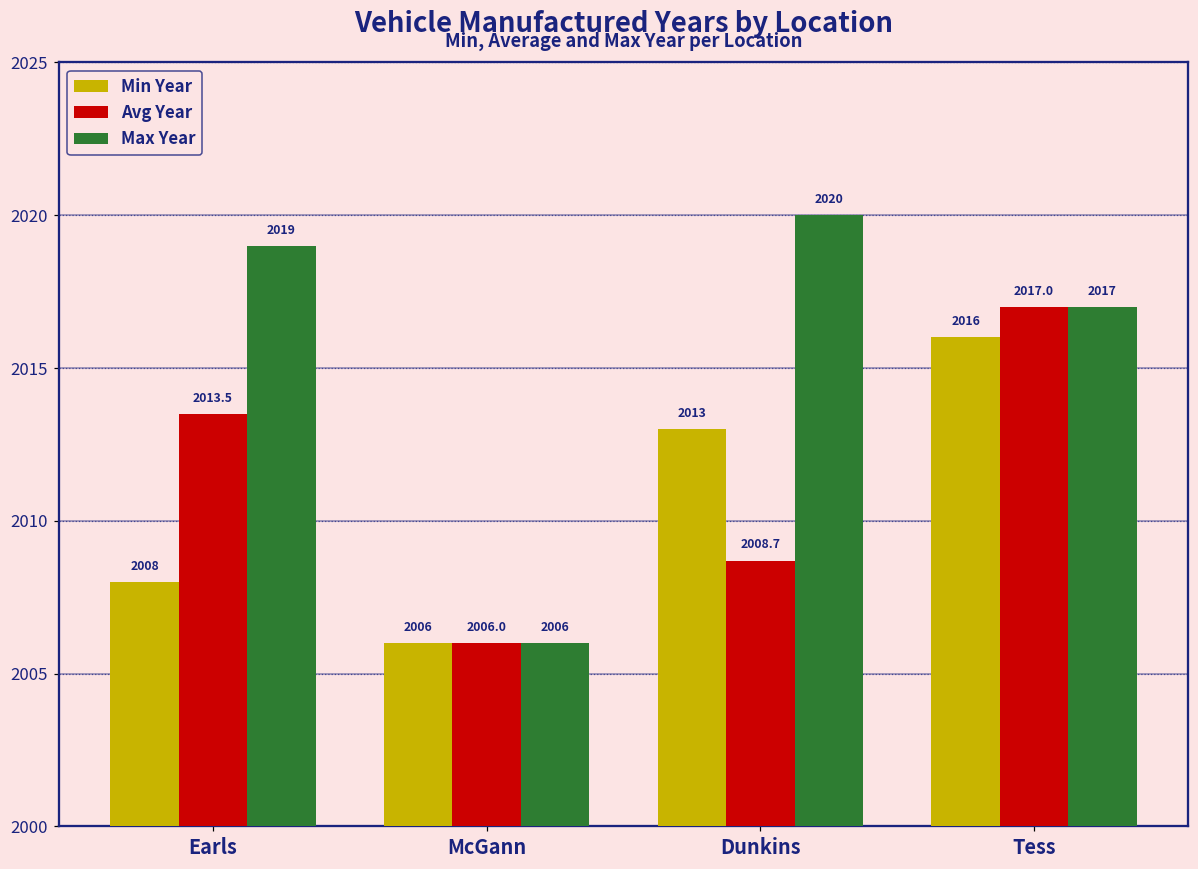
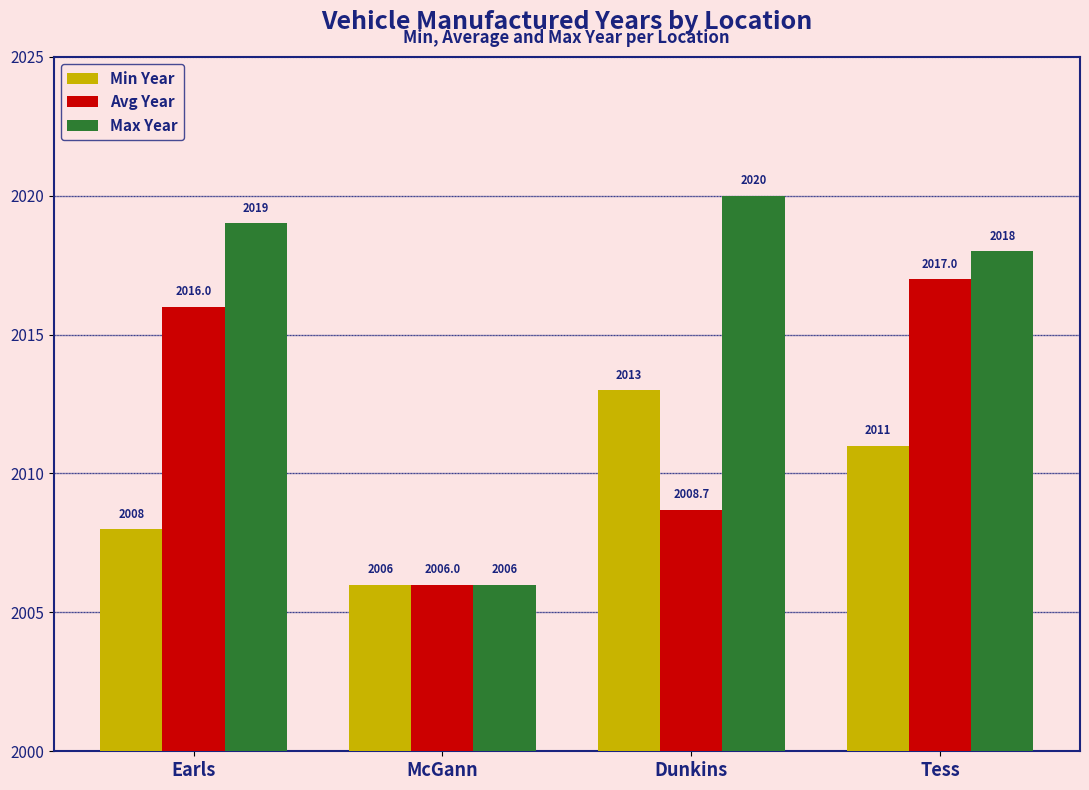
Avg Year, Earls: 2013.5 -> 2016.0
Min Year, Tess: 2016 -> 2011
Max Year, Tess: 2017 -> 2018
